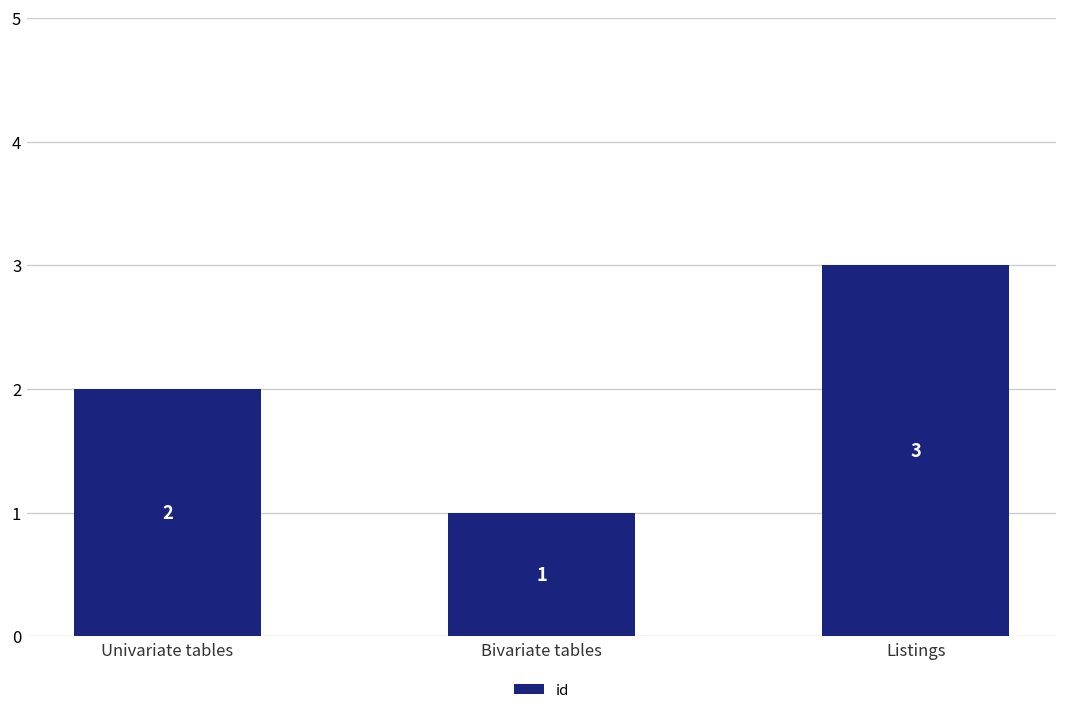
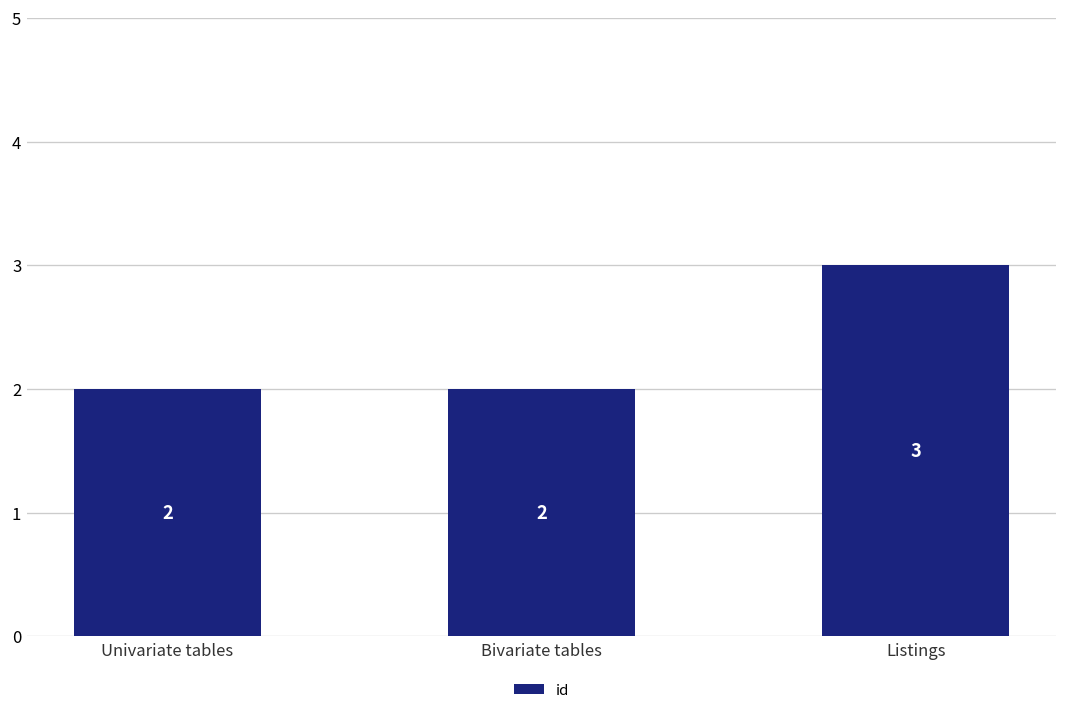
Bivariate tables: 1 -> 2
